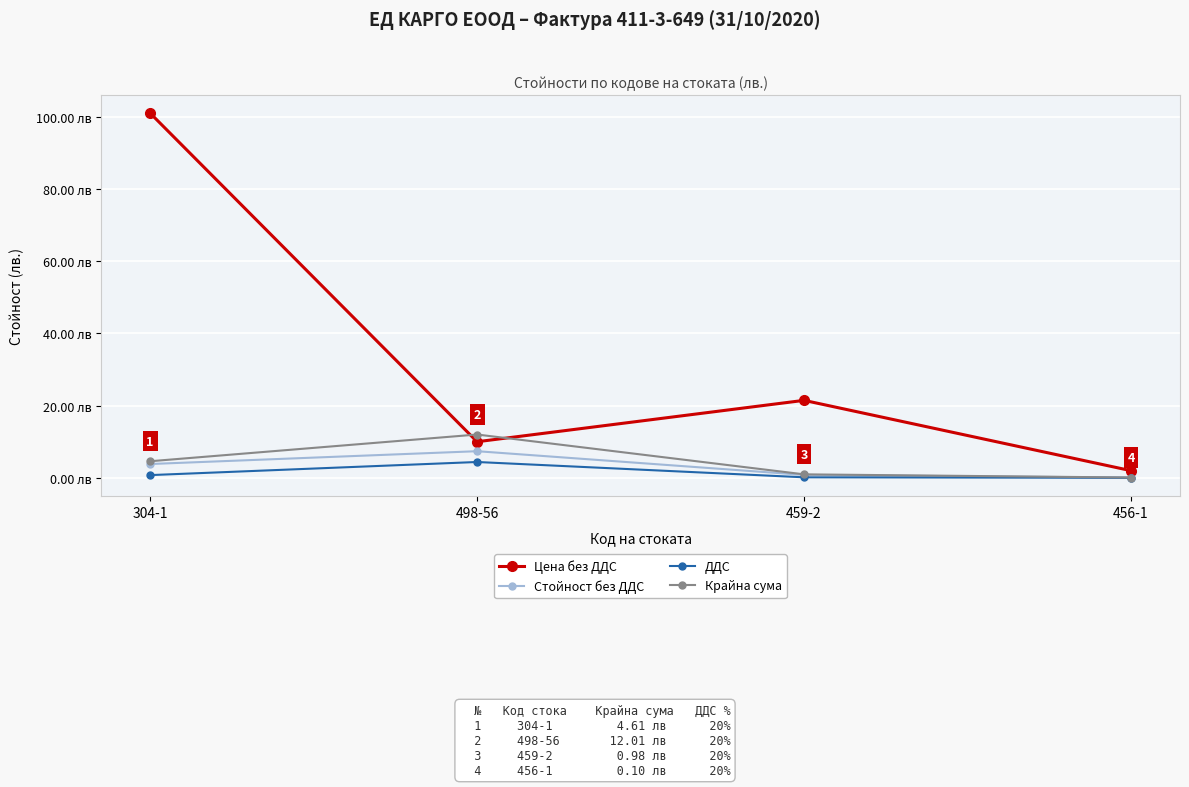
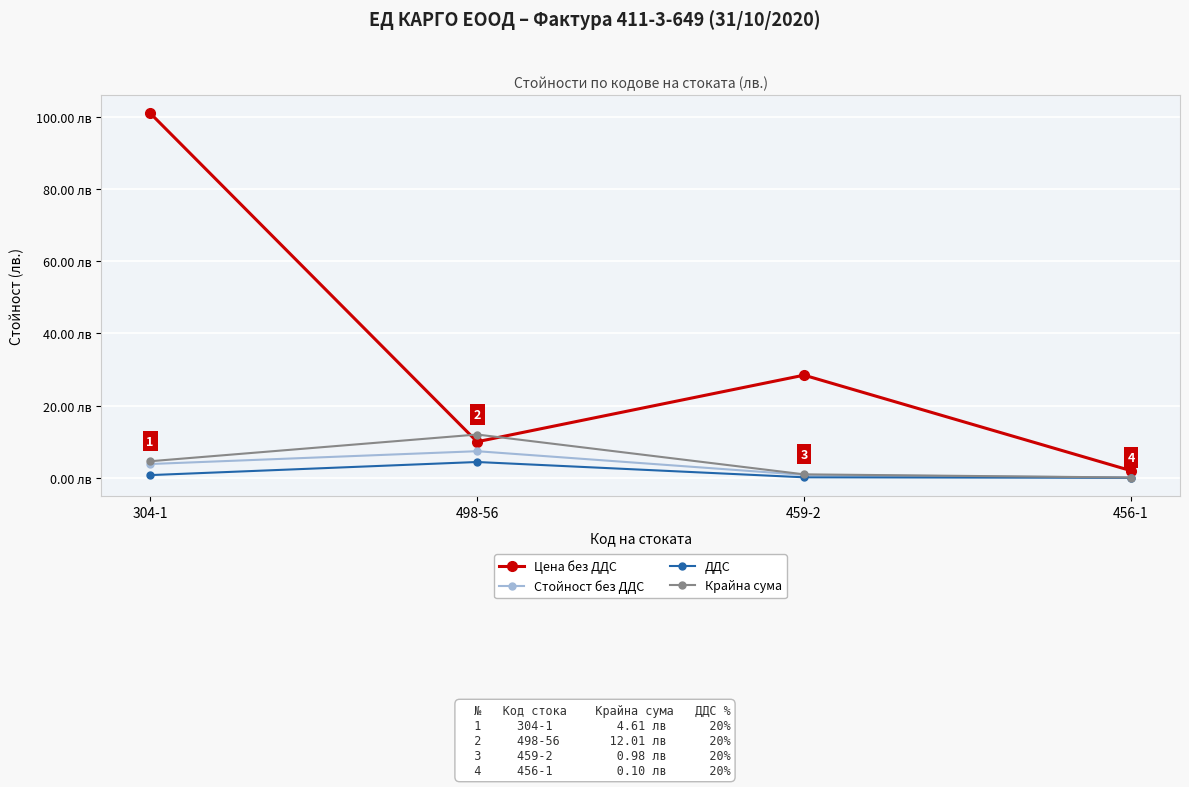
Цена без ДДС, 459-2: 21 лв -> 28 лв
